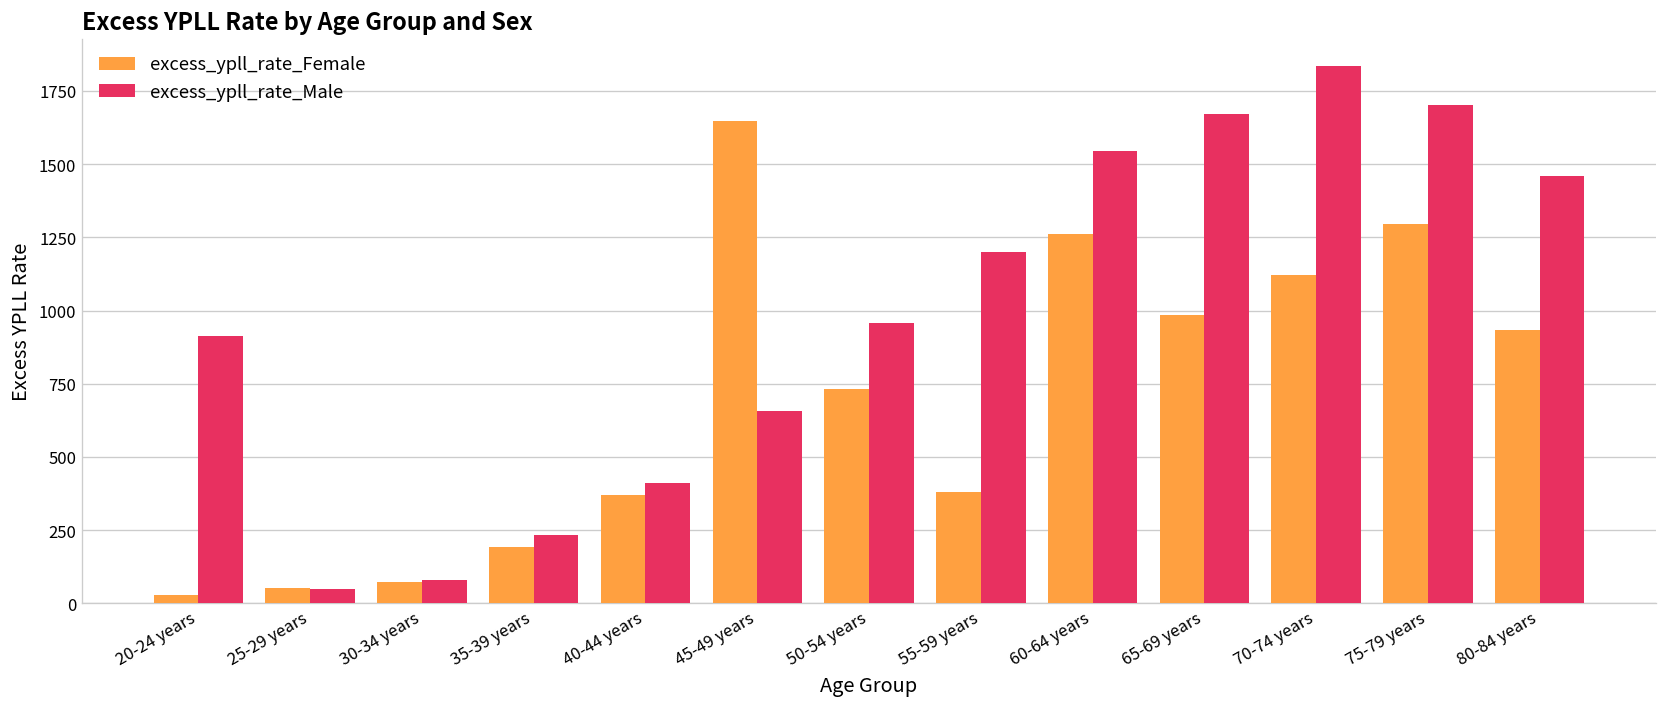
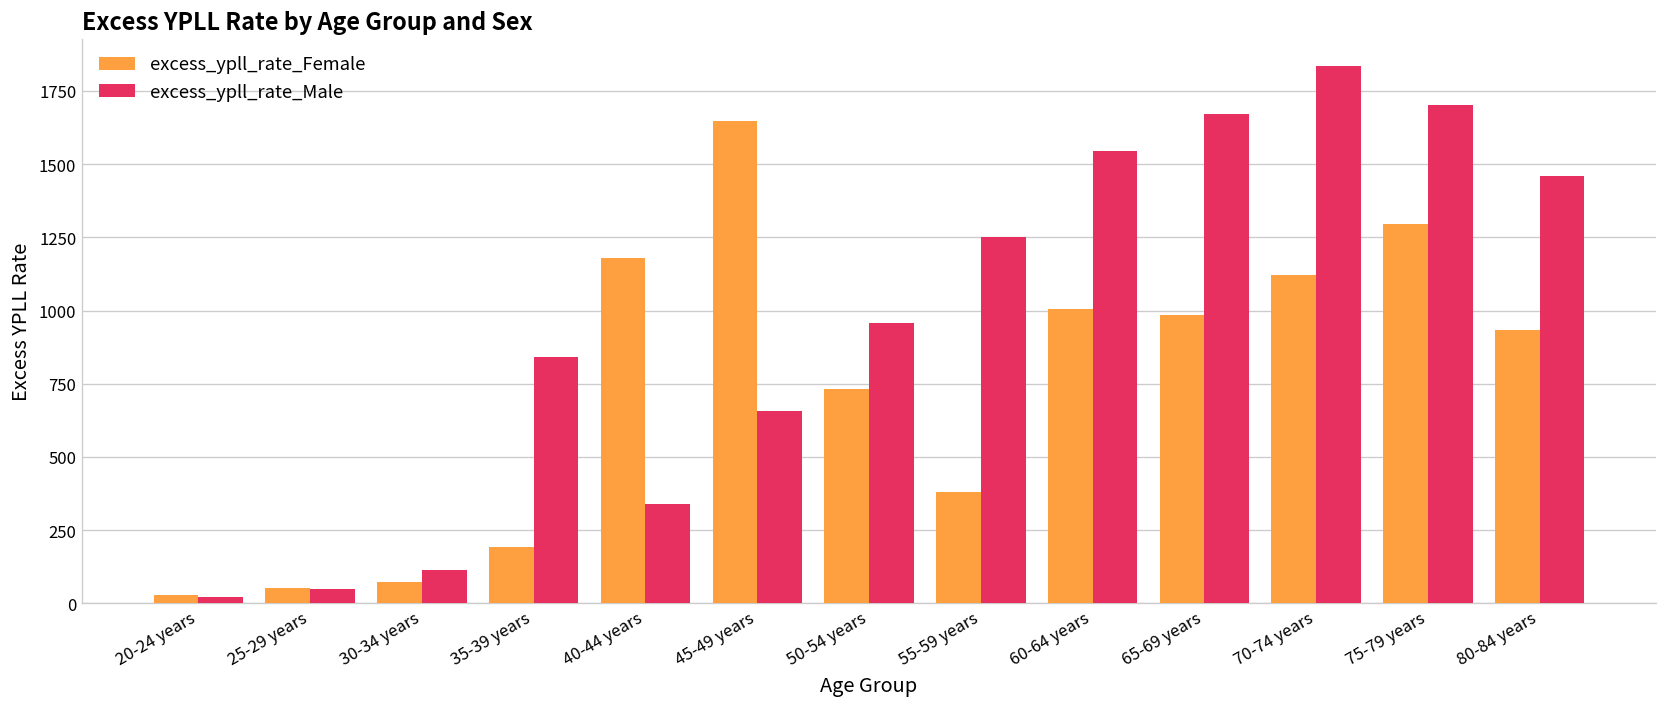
excess_ypll_rate_Male, 20-24 years: 910 -> 20
excess_ypll_rate_Male, 30-34 years: 80 -> 110
excess_ypll_rate_Male, 35-39 years: 230 -> 840
excess_ypll_rate_Female, 40-44 years: 370 -> 1180
excess_ypll_rate_Male, 40-44 years: 410 -> 340
excess_ypll_rate_Male, 55-59 years: 1200 -> 1250
excess_ypll_rate_Female, 60-64 years: 1260 -> 1000
